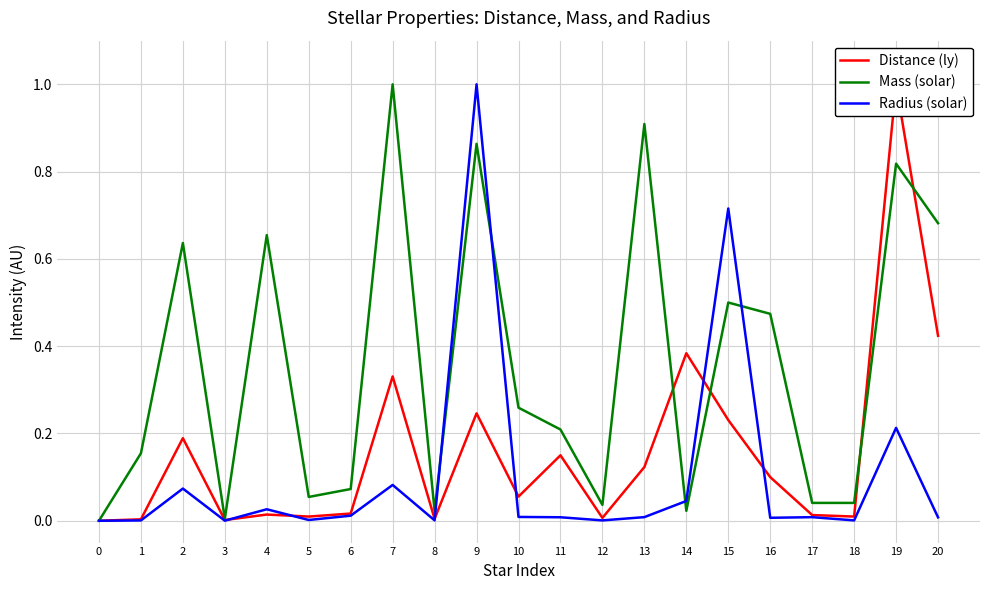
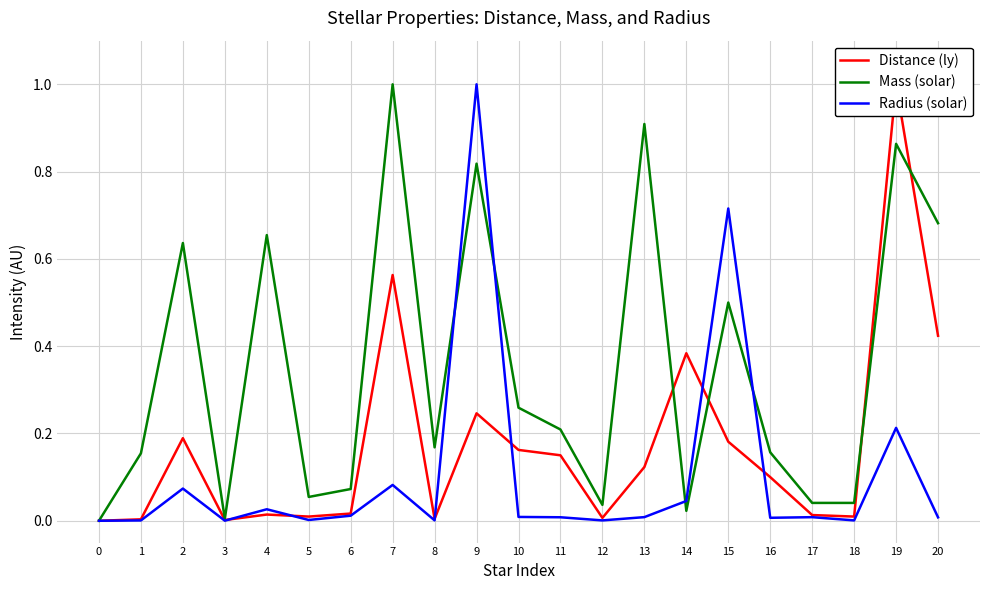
Distance (ly), 7: 0.33 -> 0.56
Mass (solar), 8: 0.02 -> 0.17
Mass (solar), 9: 0.86 -> 0.82
Distance (ly), 10: 0.06 -> 0.16
Distance (ly), 15: 0.23 -> 0.18
Mass (solar), 16: 0.47 -> 0.16
Mass (solar), 19: 0.82 -> 0.86
